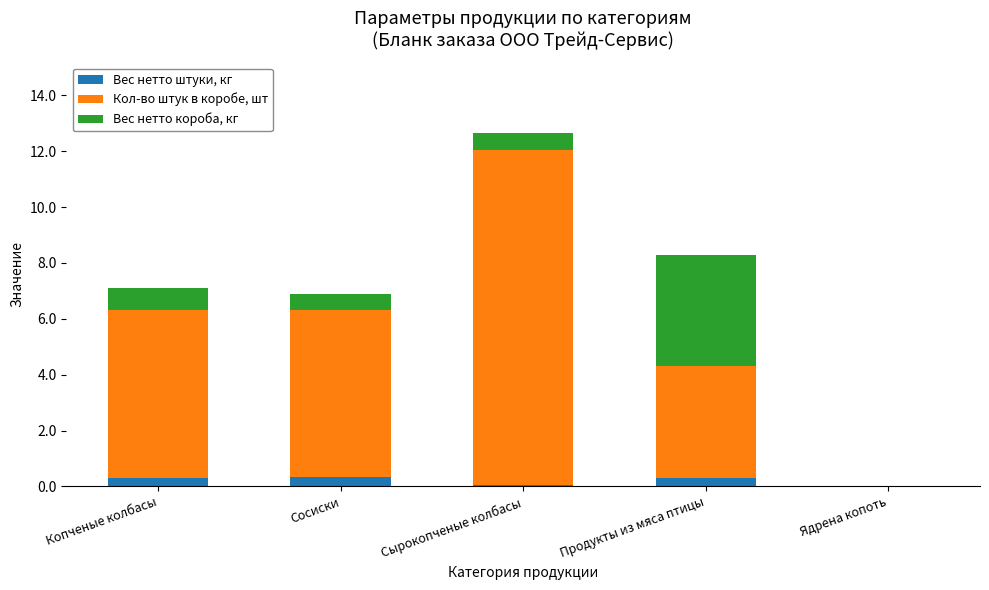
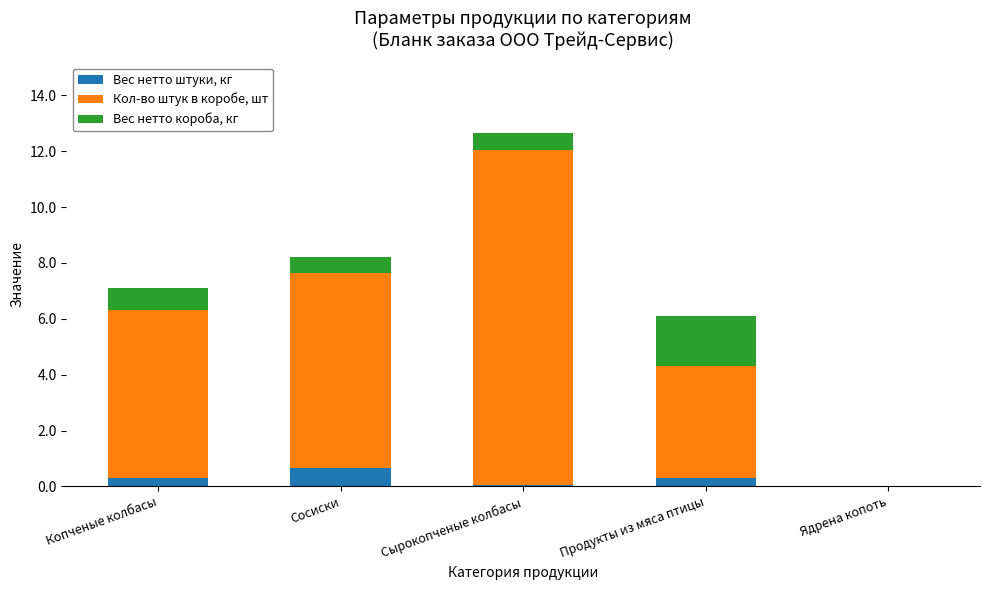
Вес нетто штуки, кг, Сосиски: 0.3 -> 0.7
Кол-во штук в коробе, шт, Сосиски: 6 -> 7
Вес нетто короба, кг, Продукты из мяса птицы: 4.0 -> 1.8
